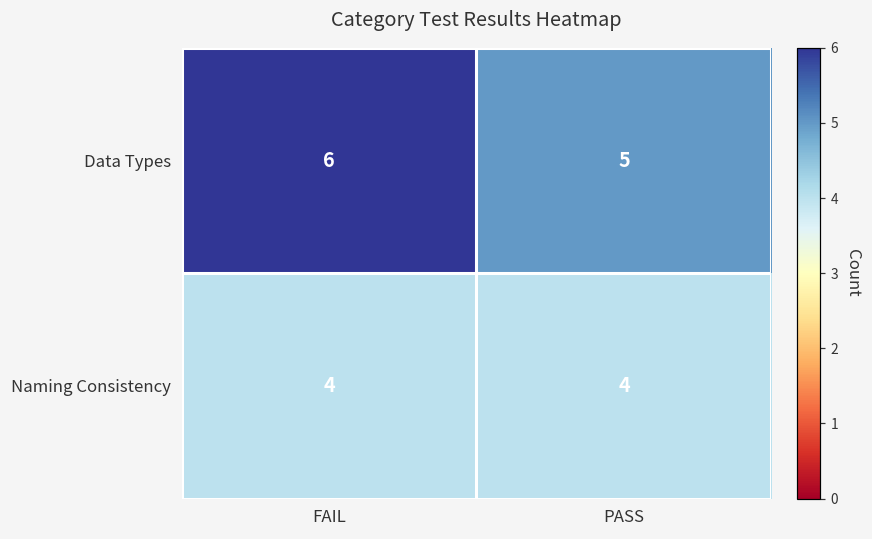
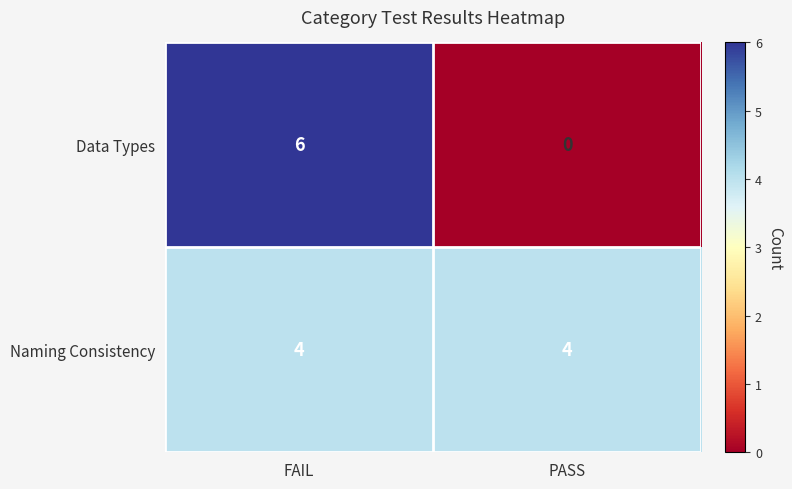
Data Types, PASS: 5 -> 0
